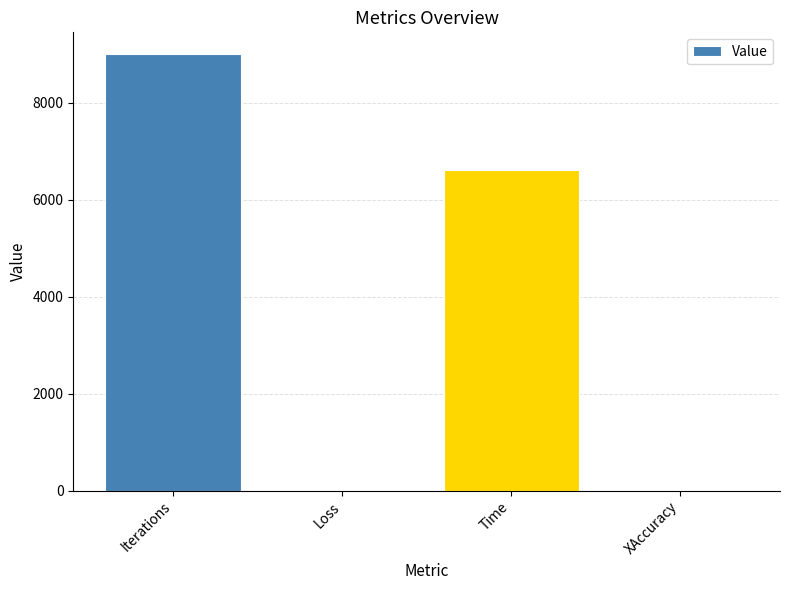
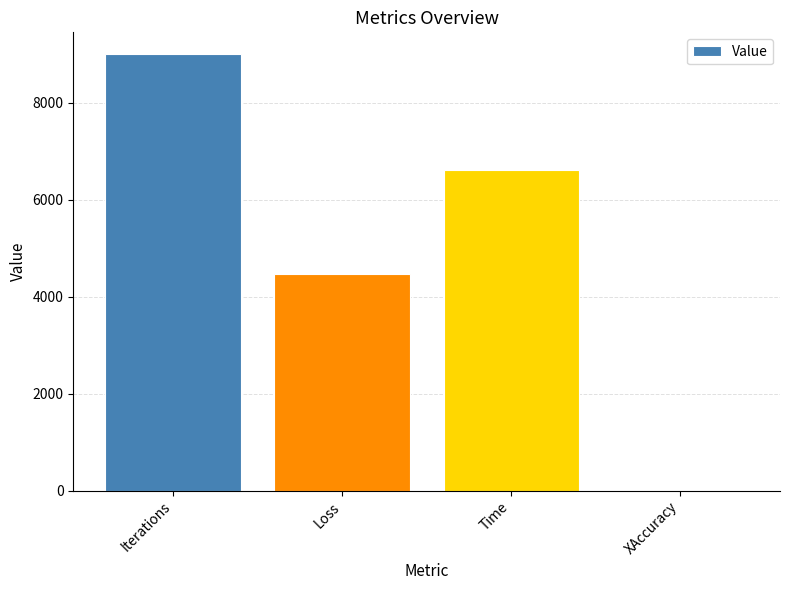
Loss: 0 -> 4500
